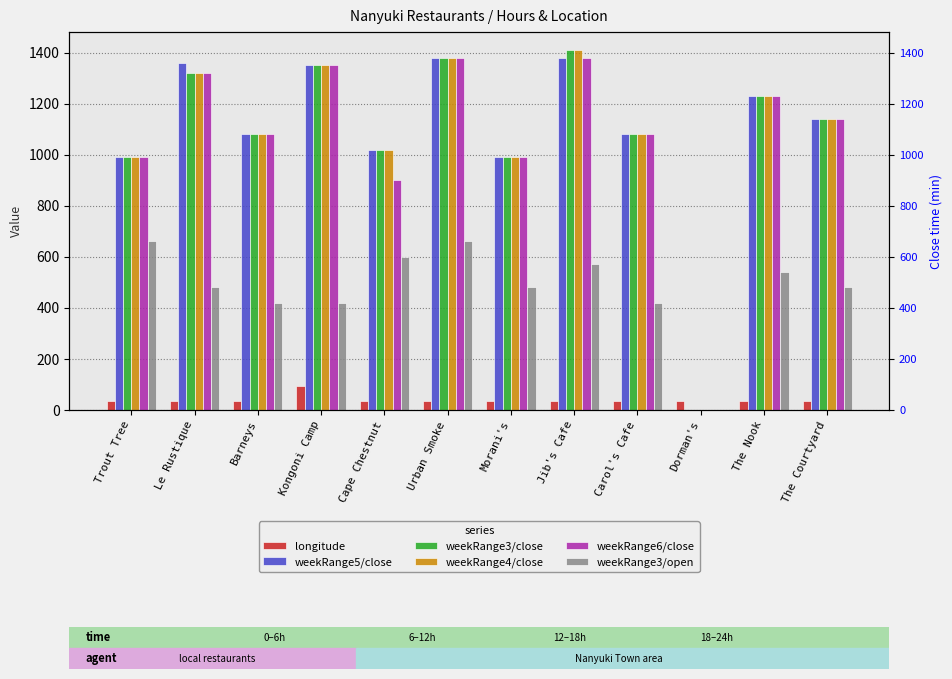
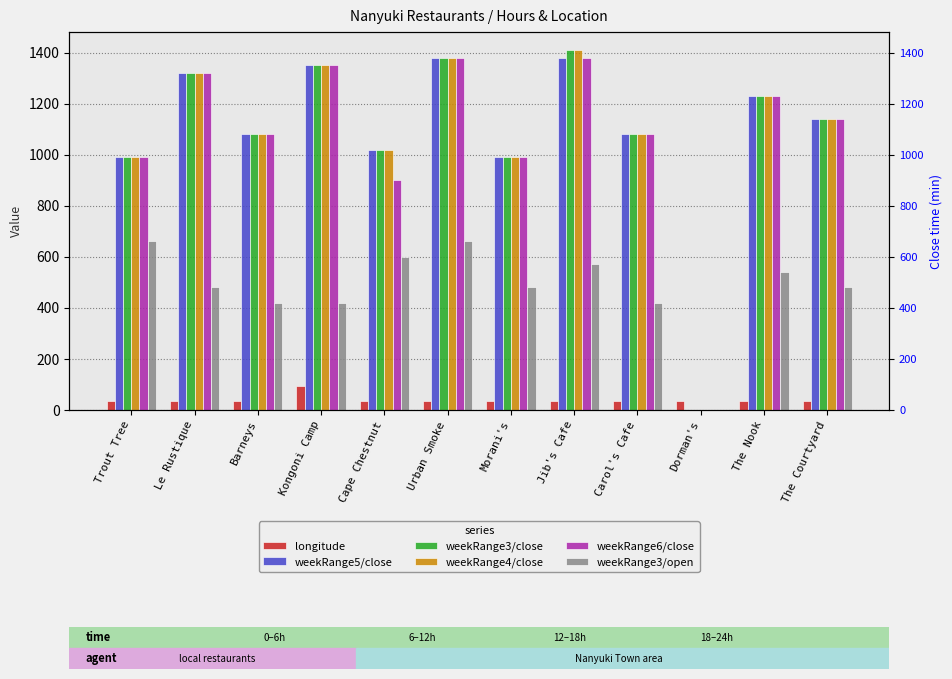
weekRange5/close, Le Rustique: 1360 -> 1320
